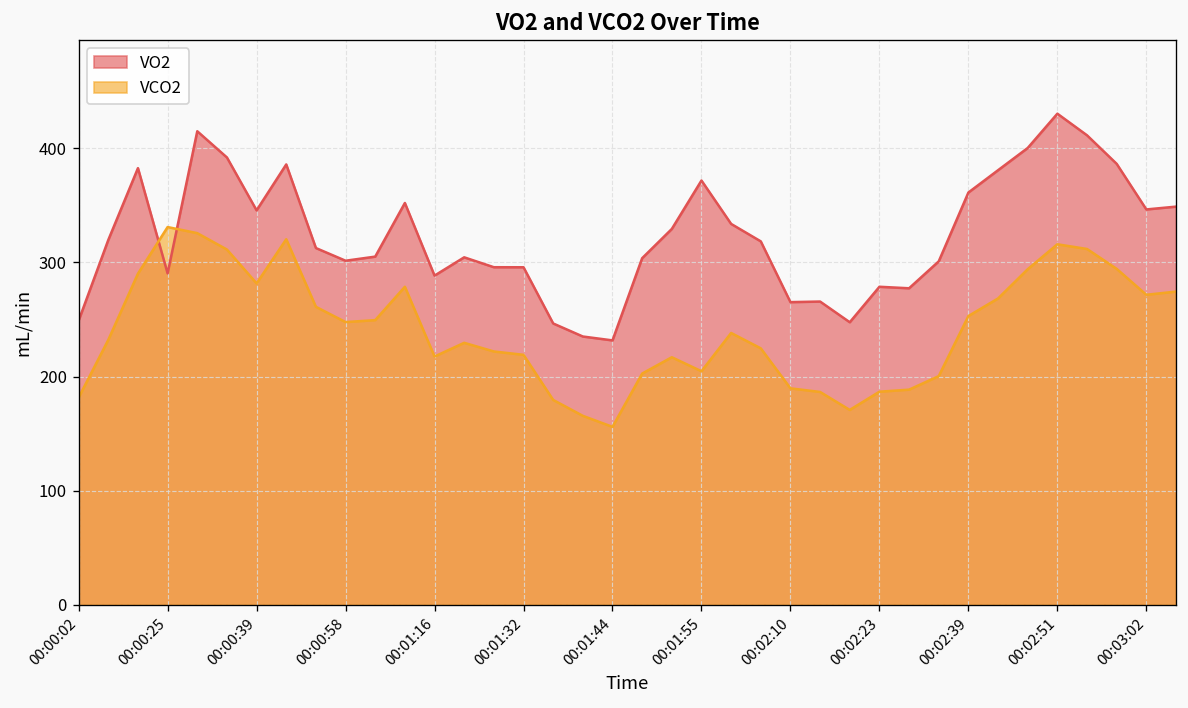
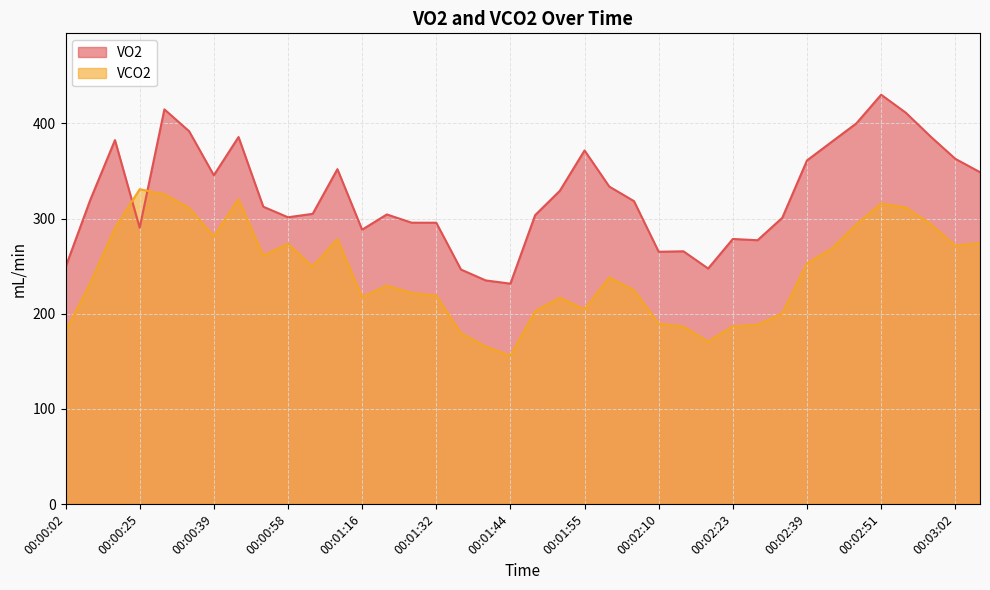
VCO2, 00:00:58: 250 -> 270
VO2, 00:03:02: 350 -> 360
